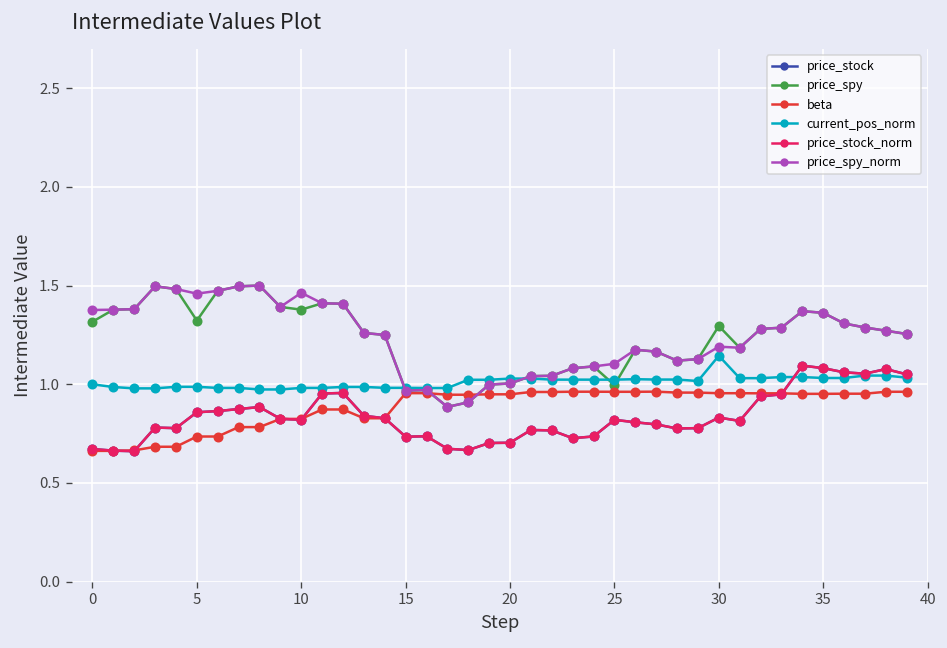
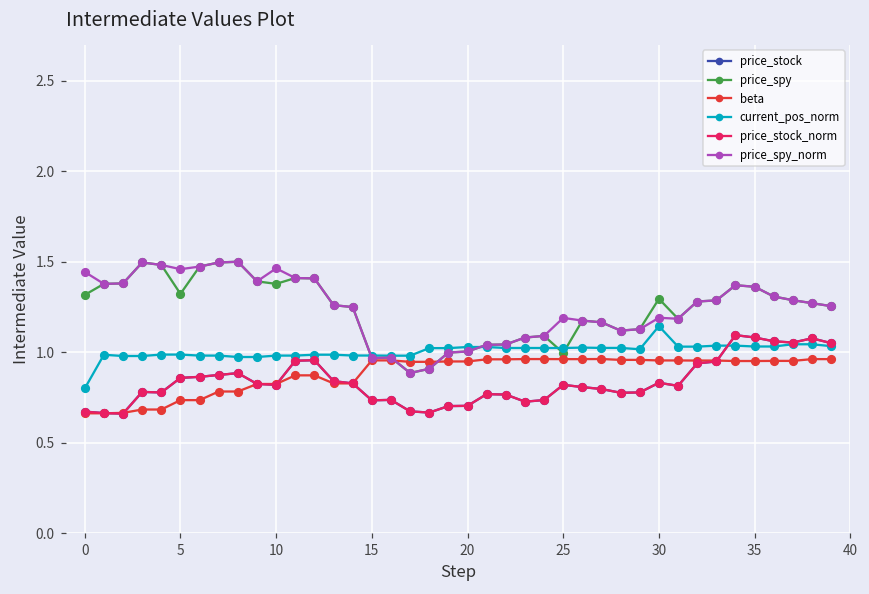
current_pos_norm, 0: 1.0 -> 0.8
price_spy_norm, 0: 1.38 -> 1.44
price_spy_norm, 25: 1.10 -> 1.19
